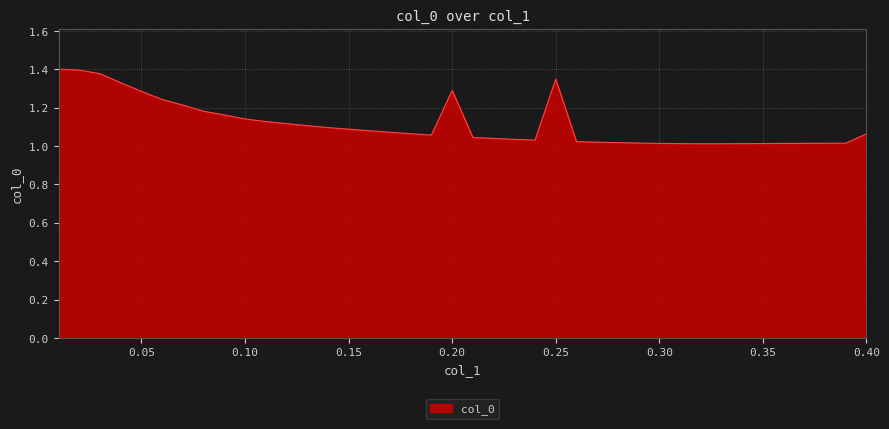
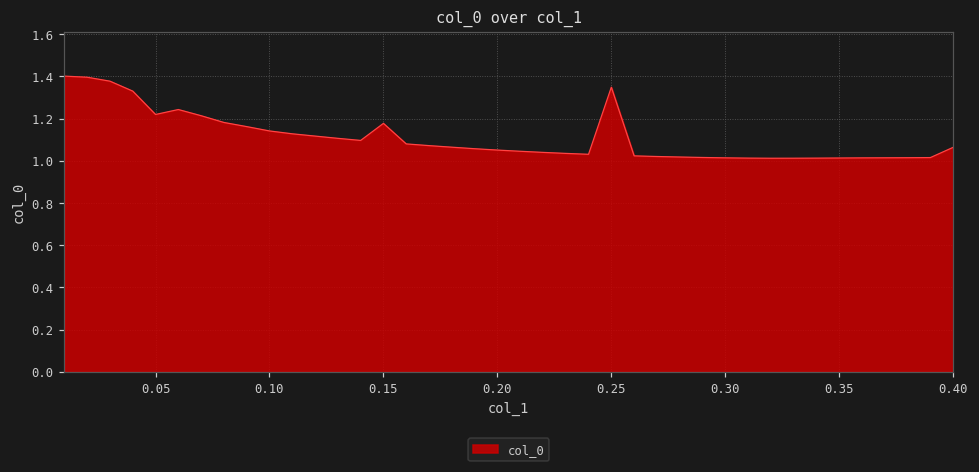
0.05: 1.29 -> 1.22
0.15: 1.09 -> 1.18
0.20: 1.29 -> 1.05
